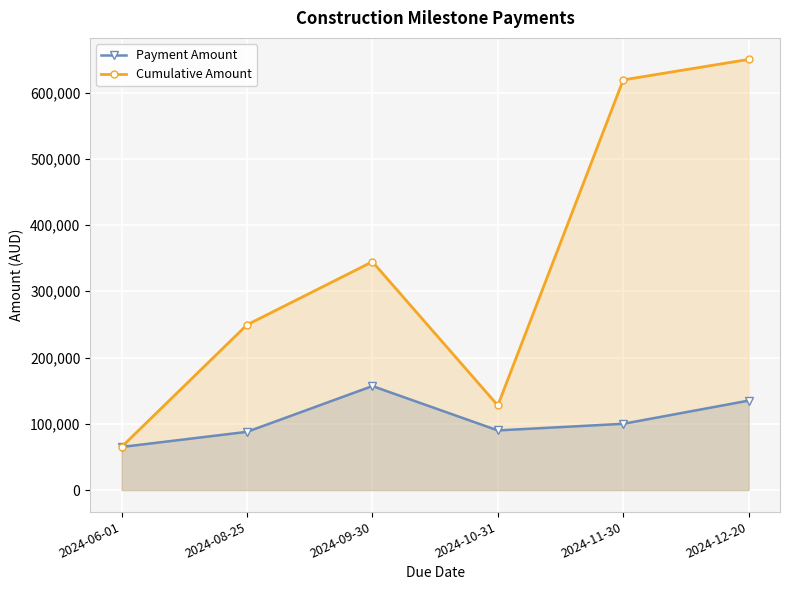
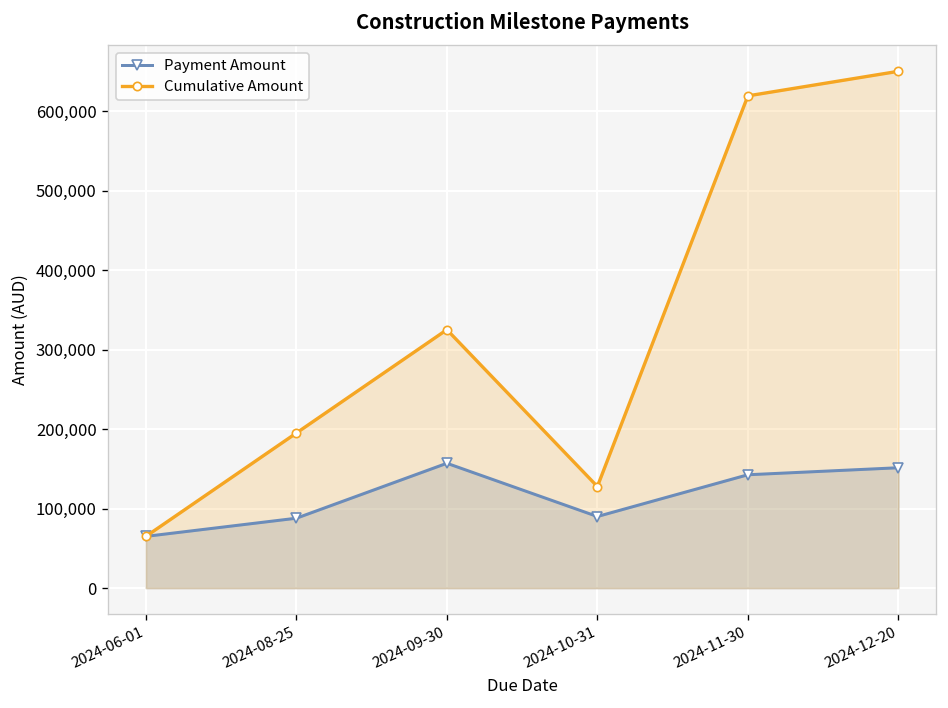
Cumulative Amount, 2024-08-25: 250,000 -> 200,000
Cumulative Amount, 2024-09-30: 340,000 -> 330,000
Payment Amount, 2024-11-30: 100,000 -> 140,000
Payment Amount, 2024-12-20: 140,000 -> 150,000
